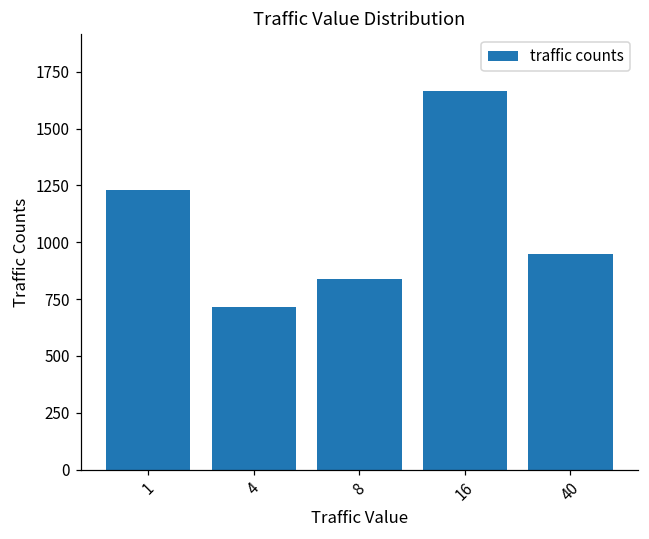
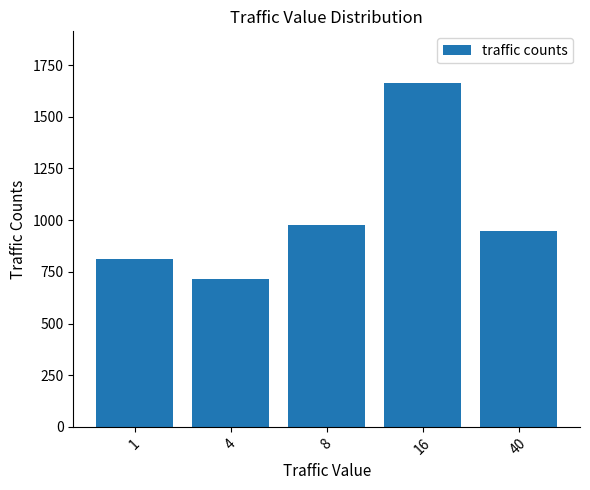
1: 1230 -> 810
8: 840 -> 980
